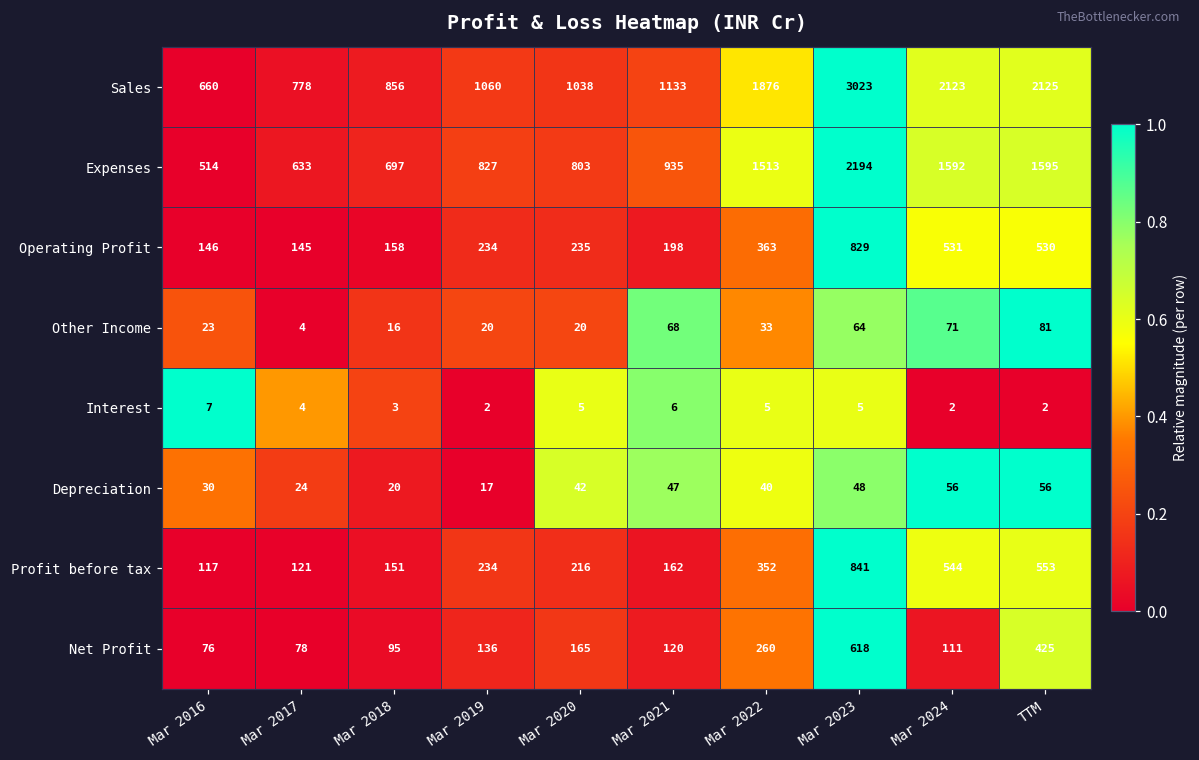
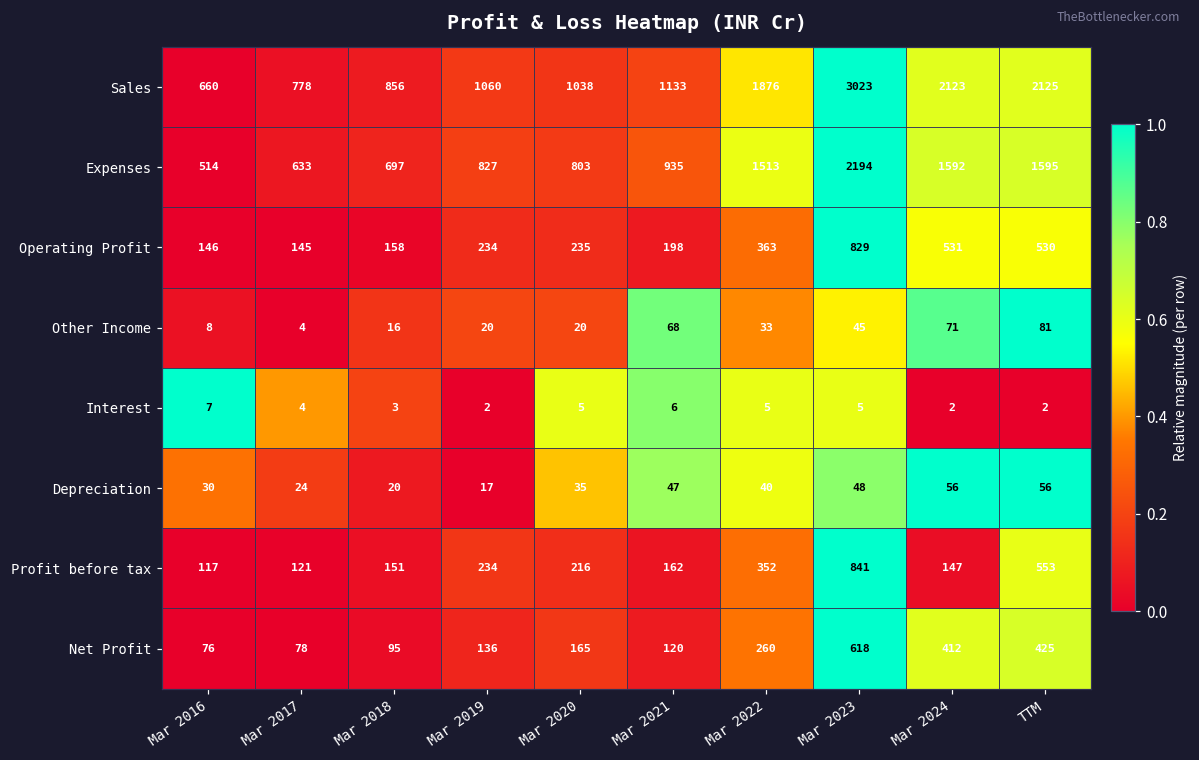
Other Income, Mar 2016: 23 -> 8
Other Income, Mar 2023: 64 -> 45
Depreciation, Mar 2020: 42 -> 35
Profit before tax, Mar 2024: 544 -> 147
Net Profit, Mar 2024: 111 -> 412
